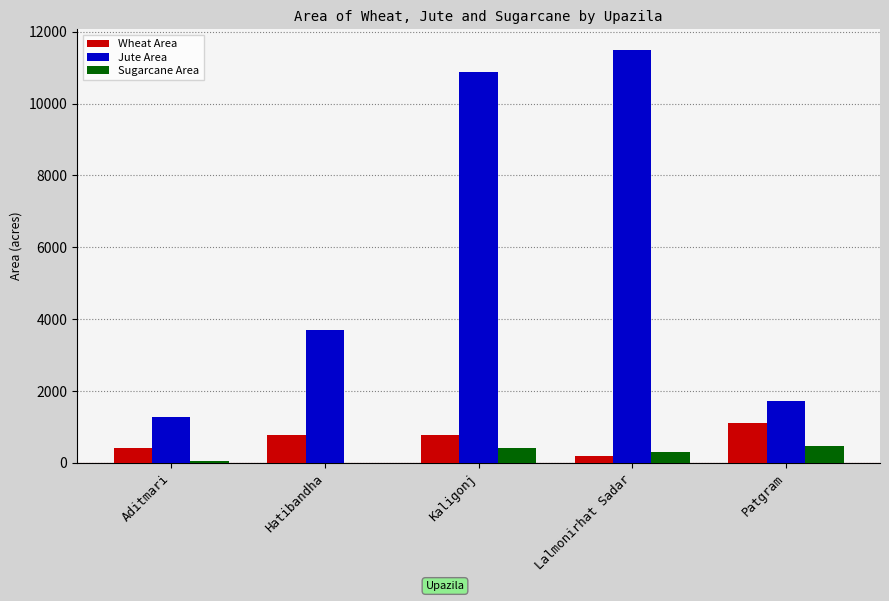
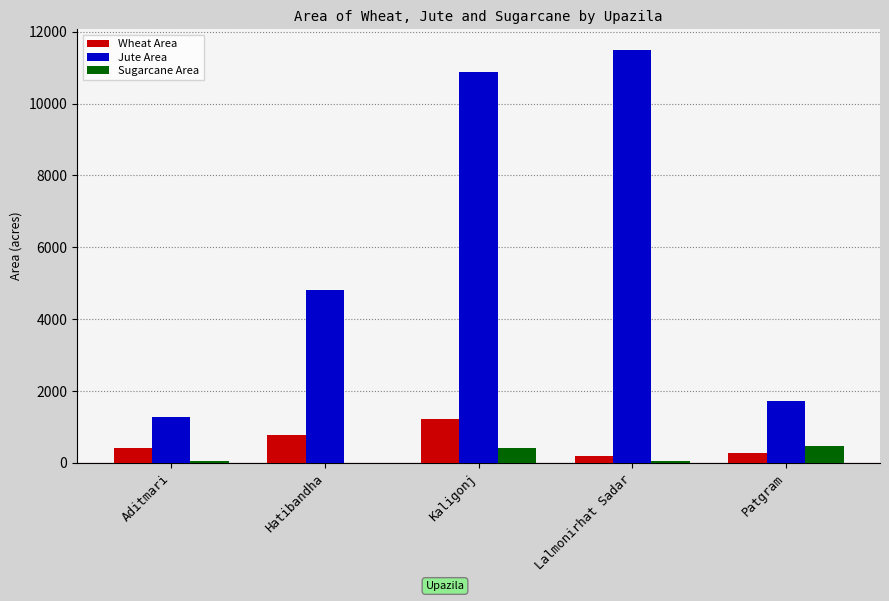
Jute Area, Hatibandha: 3700 -> 4800
Wheat Area, Kaligonj: 800 -> 1200
Sugarcane Area, Lalmonirhat Sadar: 300 -> 0
Wheat Area, Patgram: 1100 -> 300
